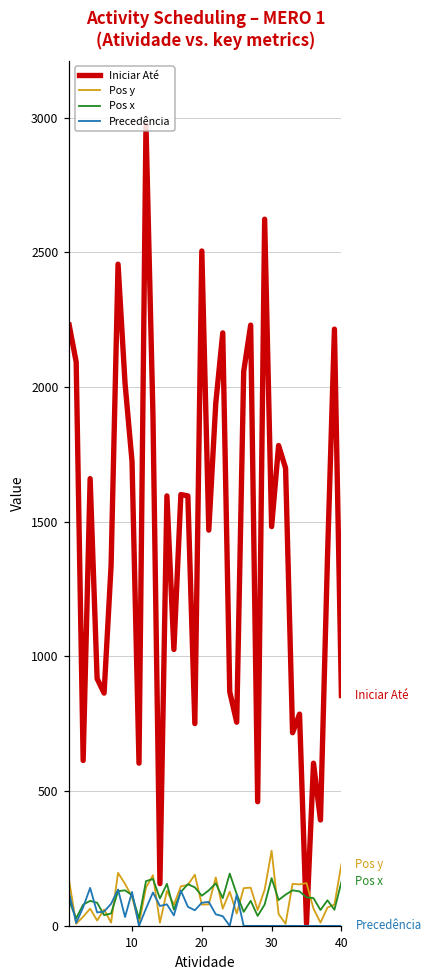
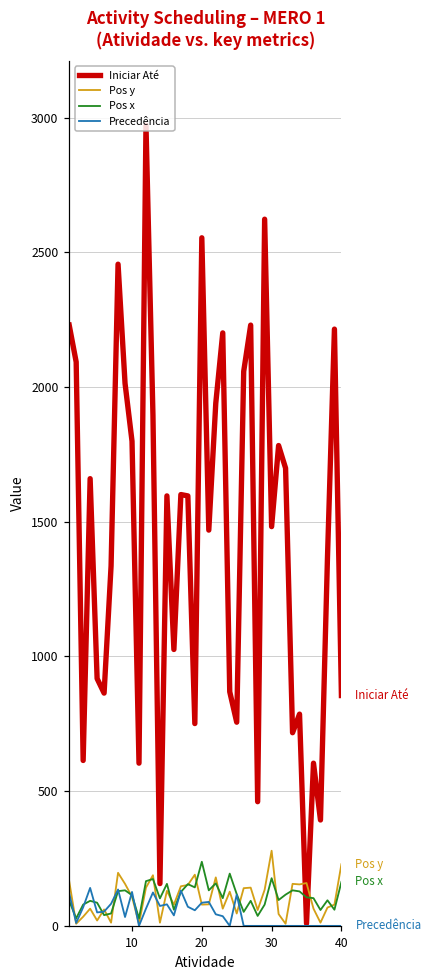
Iniciar Até, 10: 1720 -> 1800
Iniciar Até, 20: 2510 -> 2550
Pos x, 20: 110 -> 240
